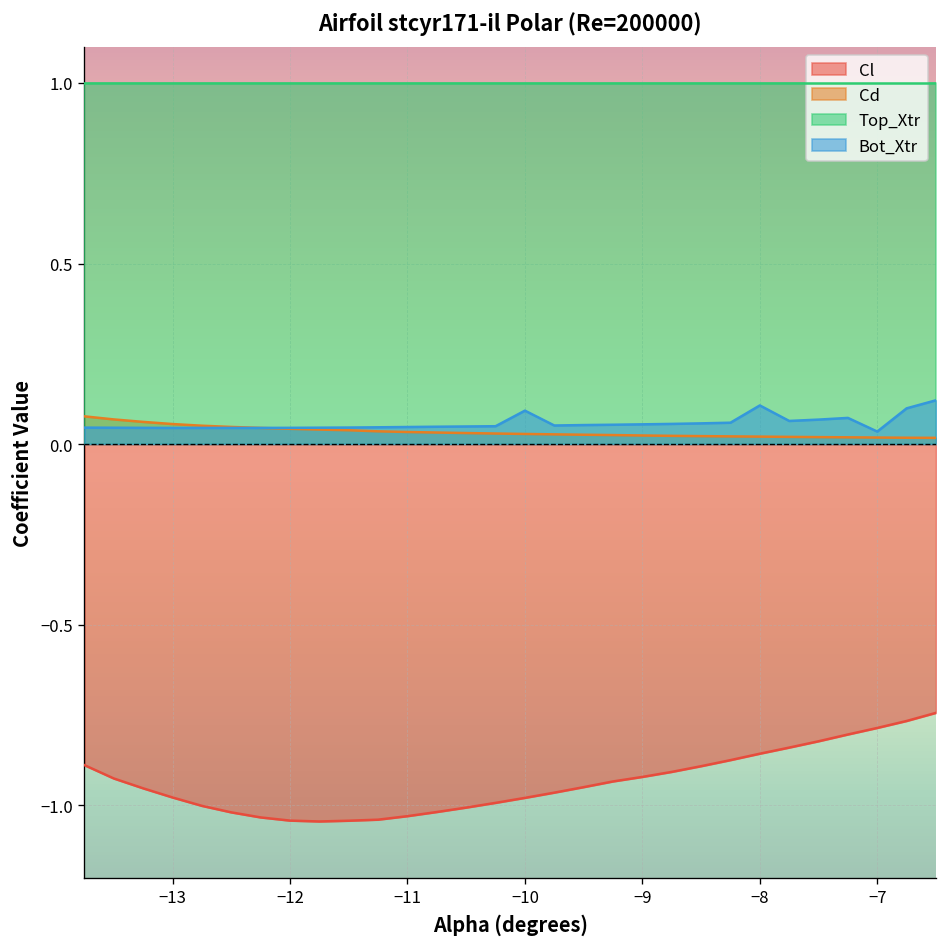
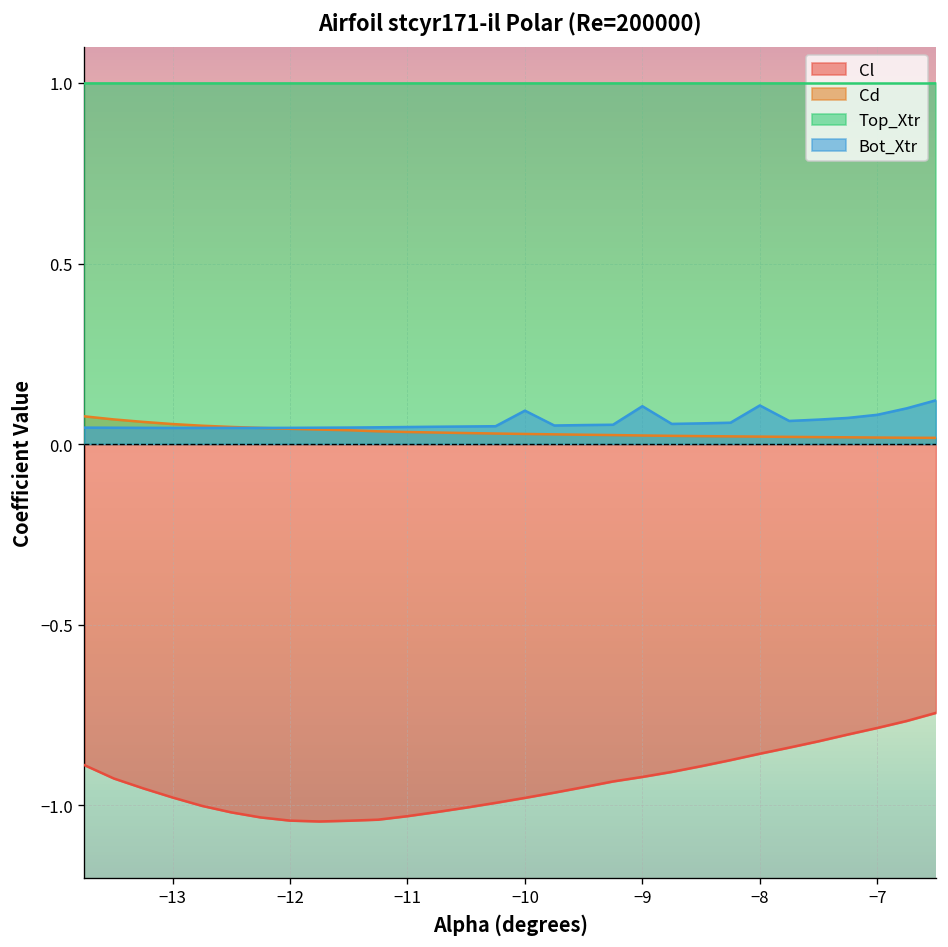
Bot_Xtr, −9: 0.05 -> 0.11
Bot_Xtr, −7: 0.03 -> 0.08
